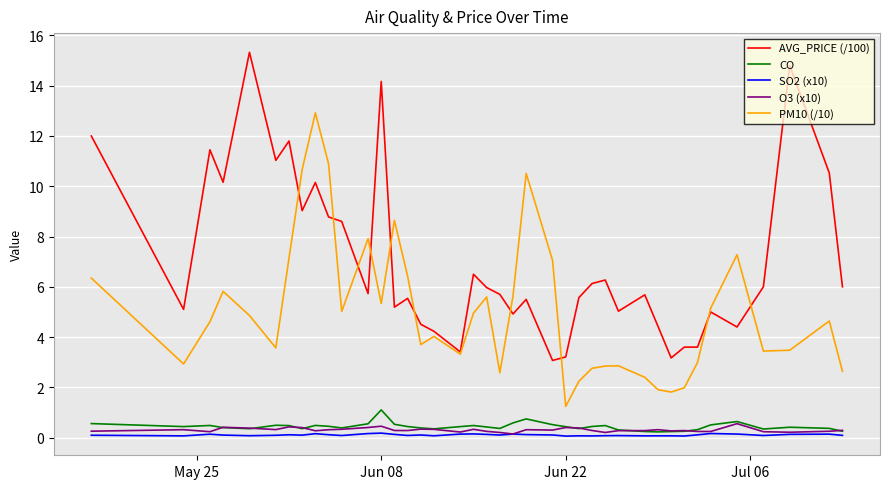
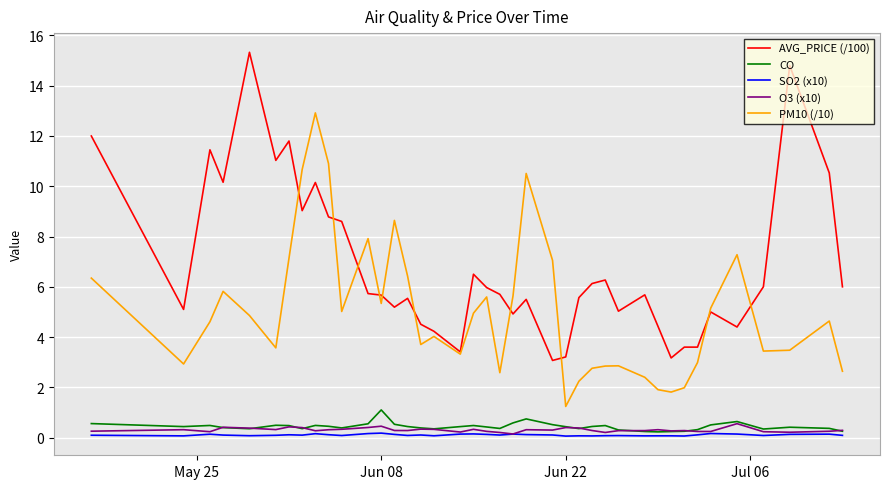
AVG_PRICE (/100), Jun 08: 14.2 -> 5.7
